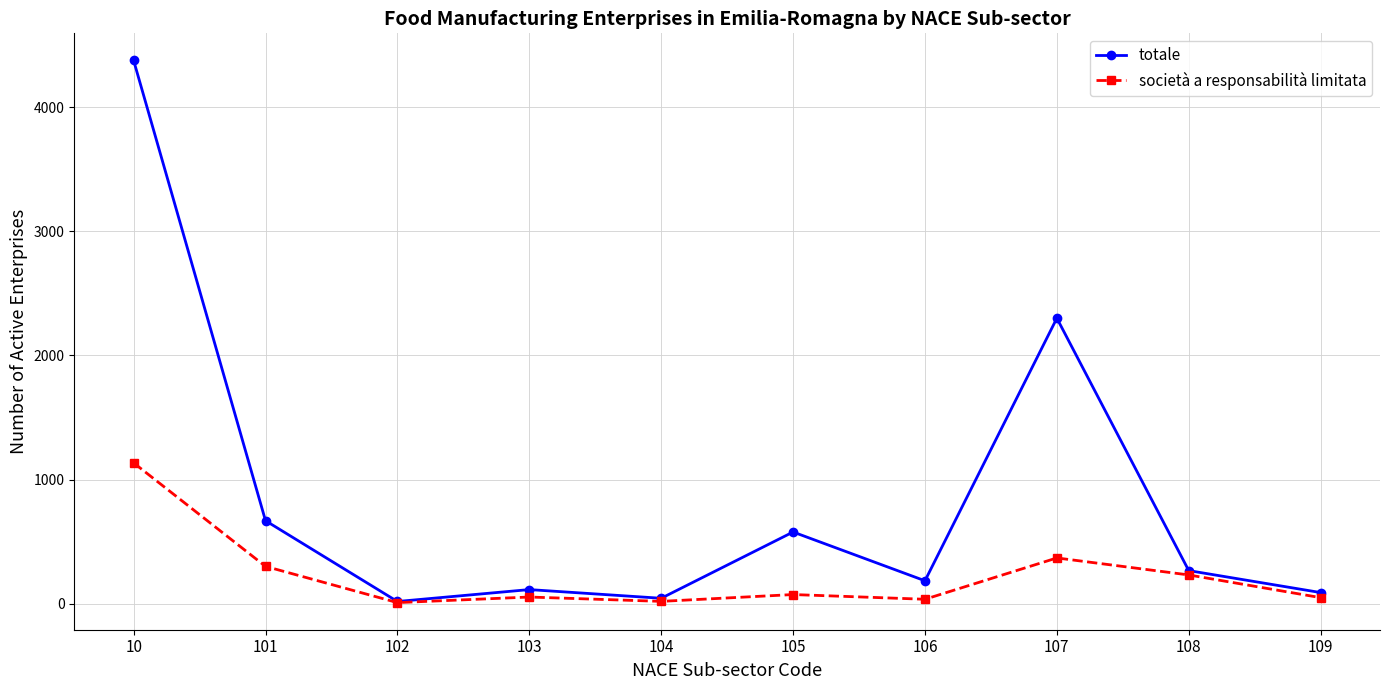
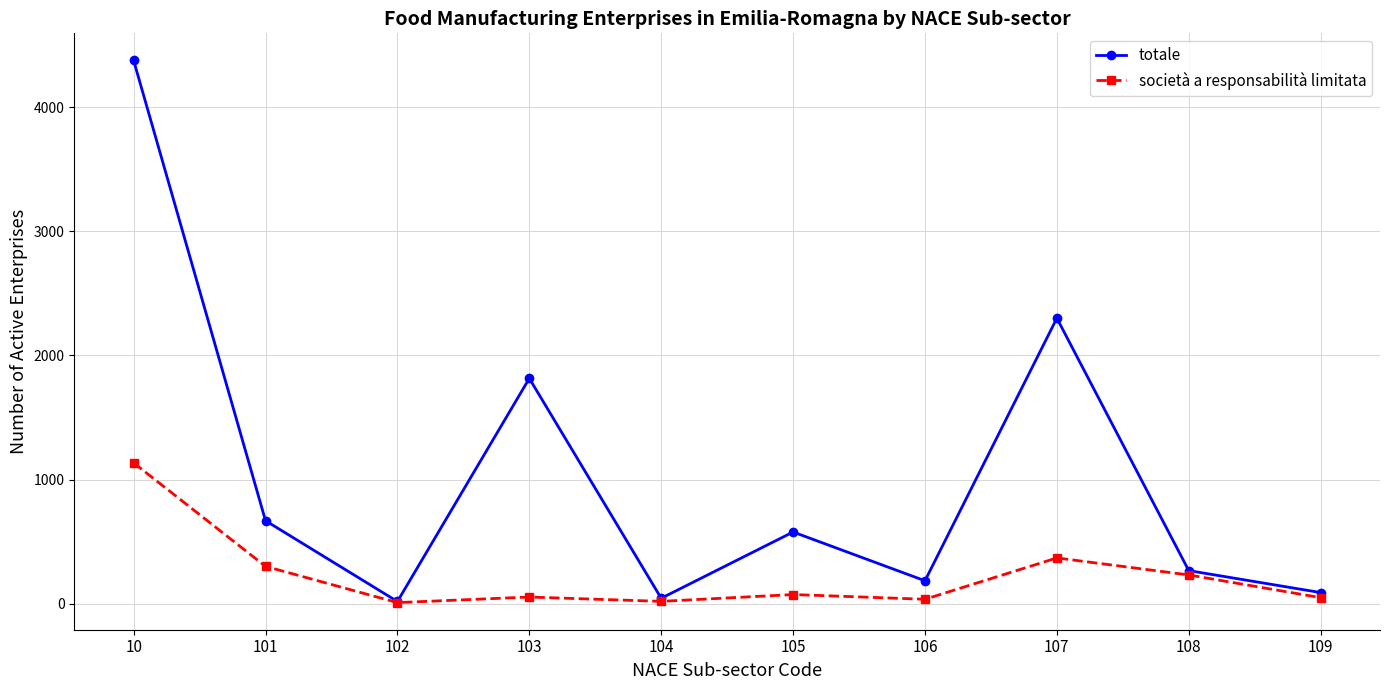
totale, 103: 110 -> 1820
